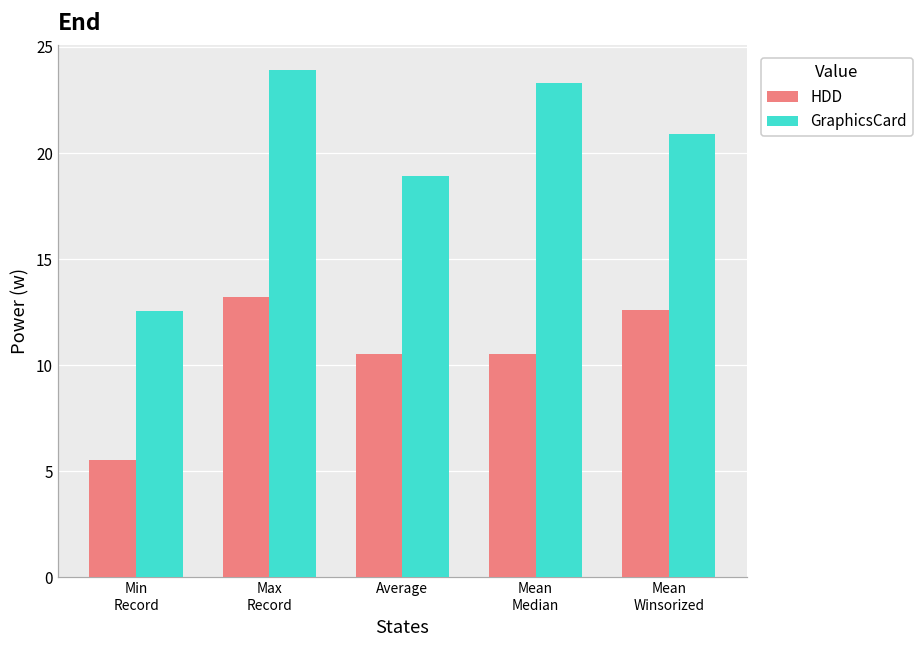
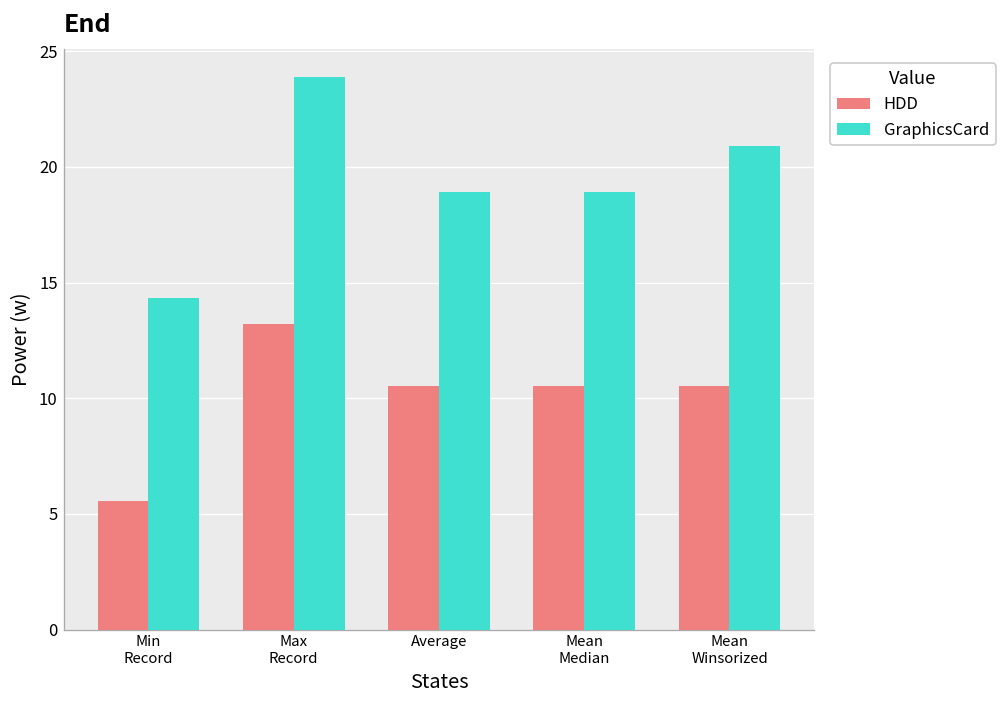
GraphicsCard, Min Record: 12.6 -> 14.4
GraphicsCard, Mean Median: 23.3 -> 18.9
HDD, Mean Winsorized: 12.6 -> 10.5
